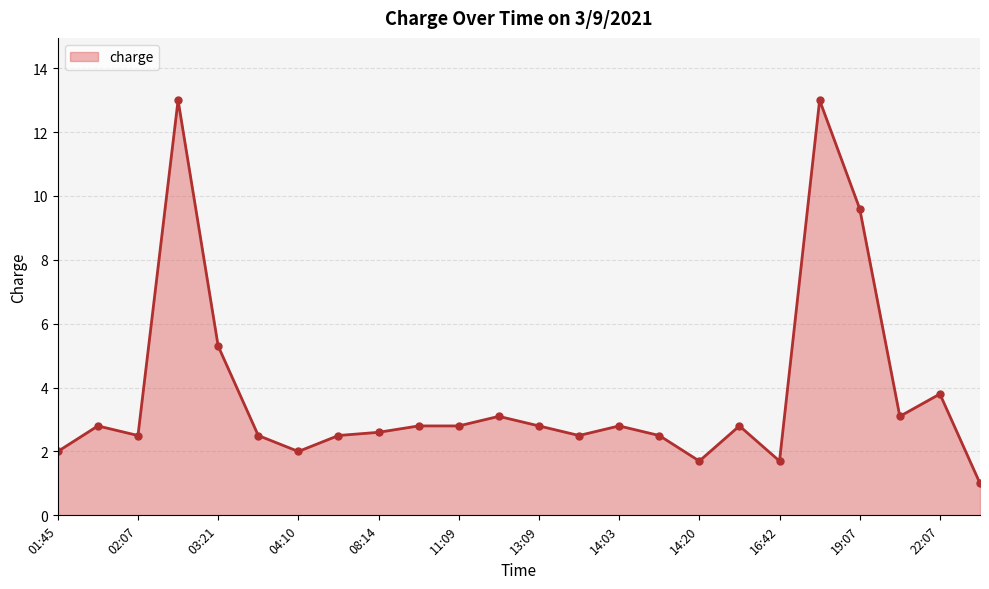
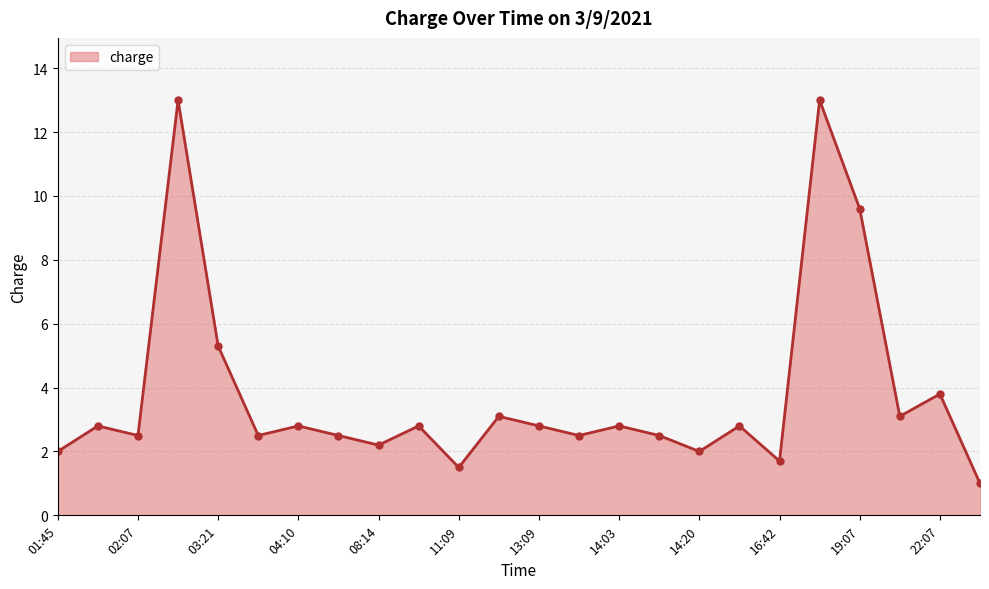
04:10: 2.0 -> 2.8
08:14: 2.6 -> 2.2
11:09: 2.8 -> 1.5
14:20: 1.7 -> 2.0
